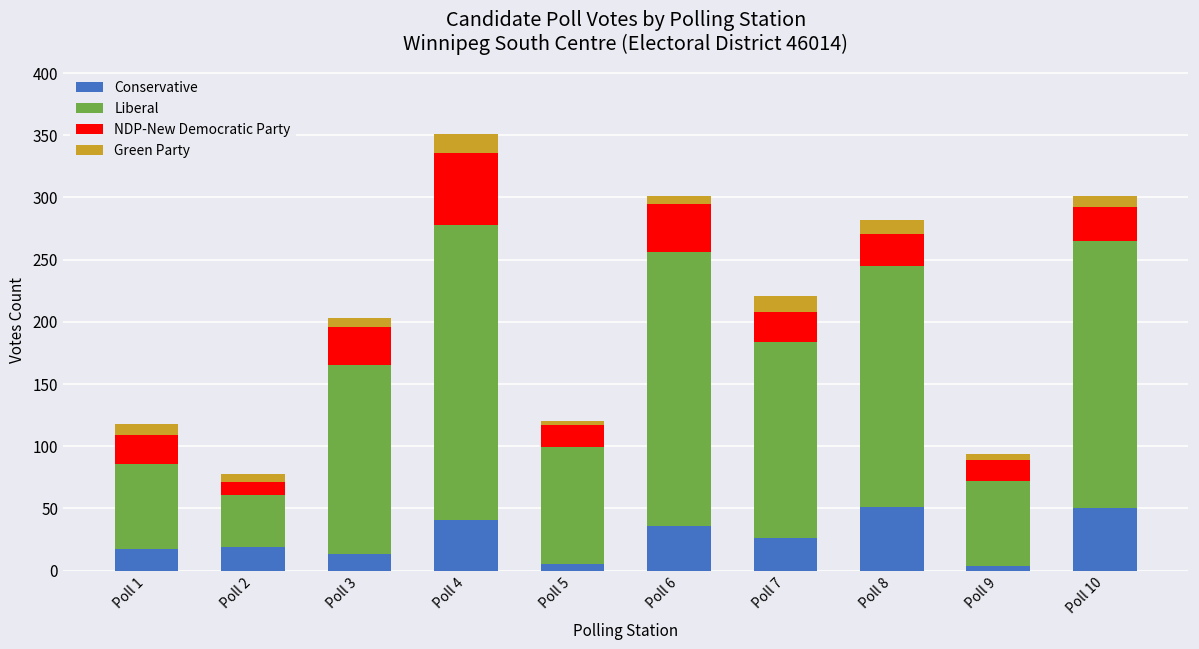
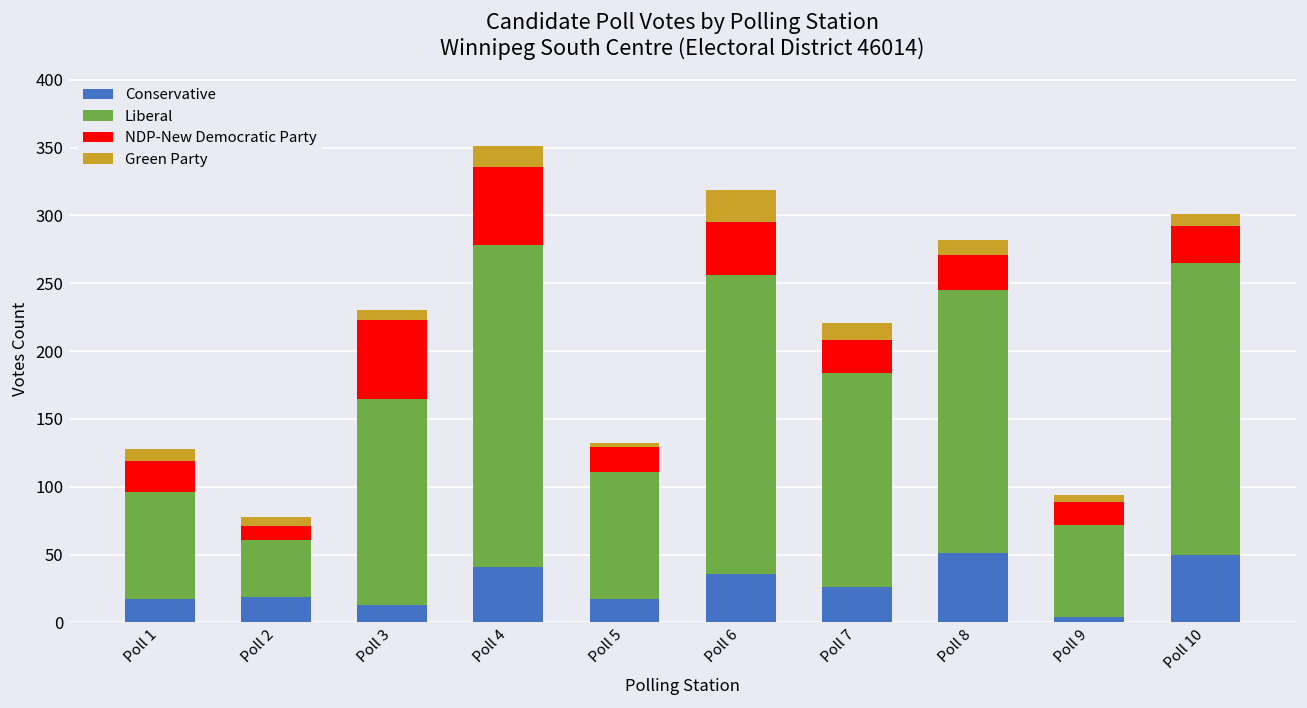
Liberal, Poll 1: 69 -> 79
NDP-New Democratic Party, Poll 3: 31 -> 58
Conservative, Poll 5: 5 -> 17
Green Party, Poll 6: 6 -> 24
